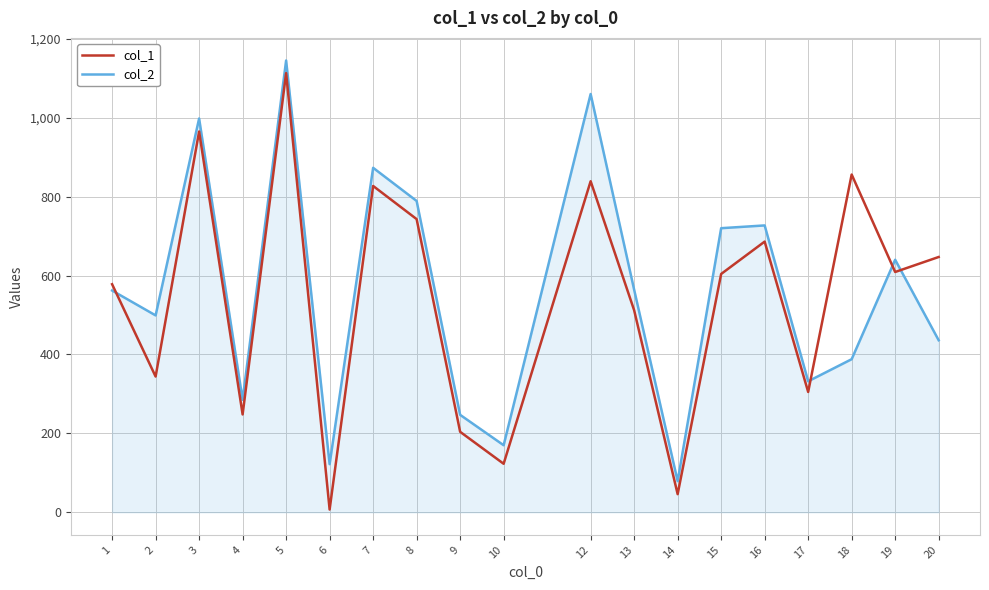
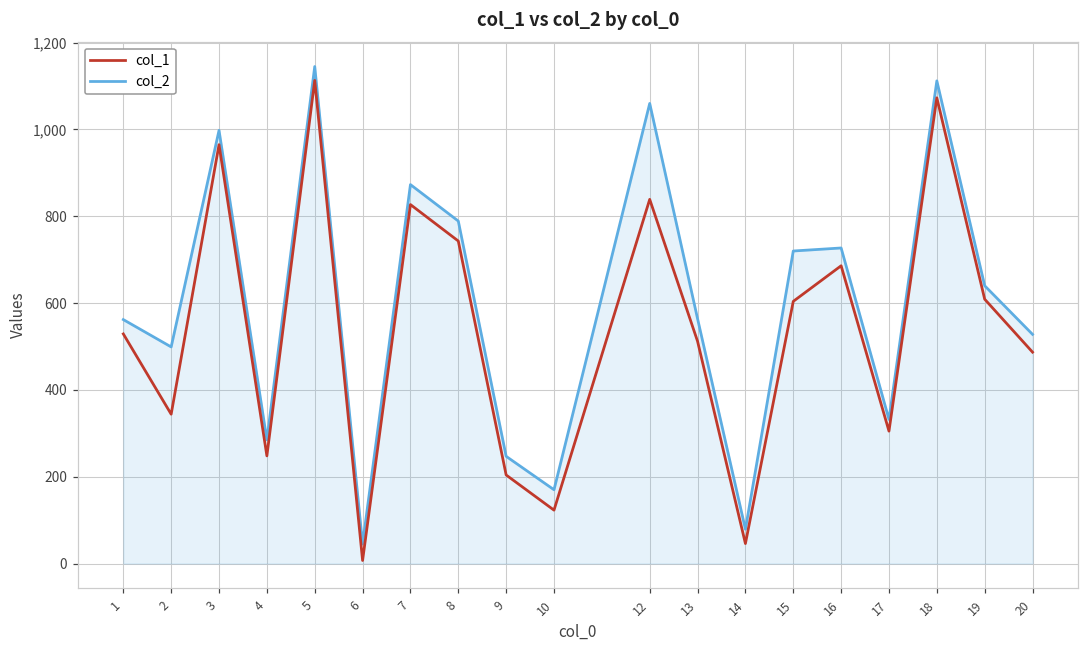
col_1, 1: 580 -> 530
col_2, 6: 120 -> 50
col_1, 18: 860 -> 1,070
col_2, 18: 390 -> 1,110
col_1, 20: 650 -> 490
col_2, 20: 440 -> 530
